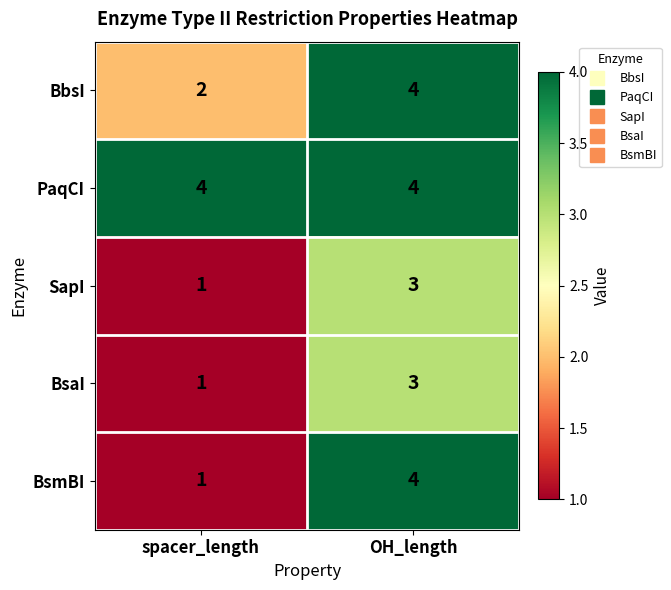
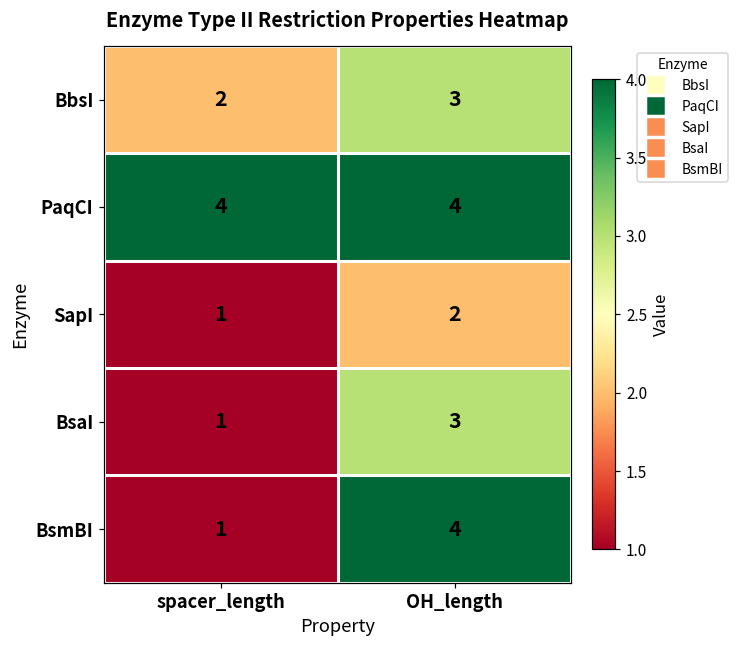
BbsI, OH_length: 4 -> 3
SapI, OH_length: 3 -> 2
